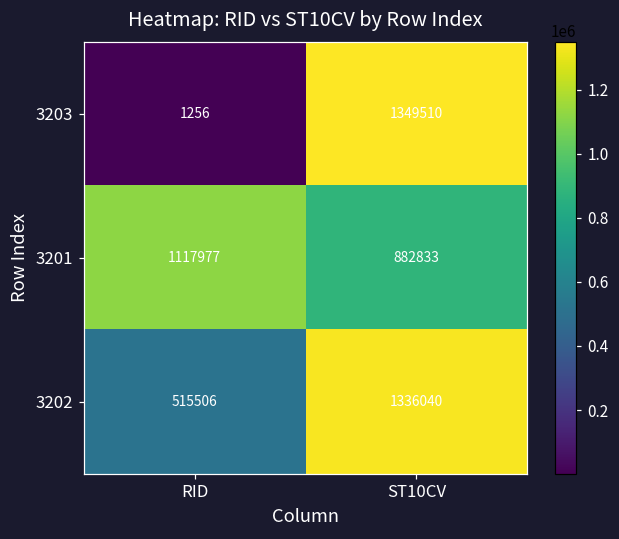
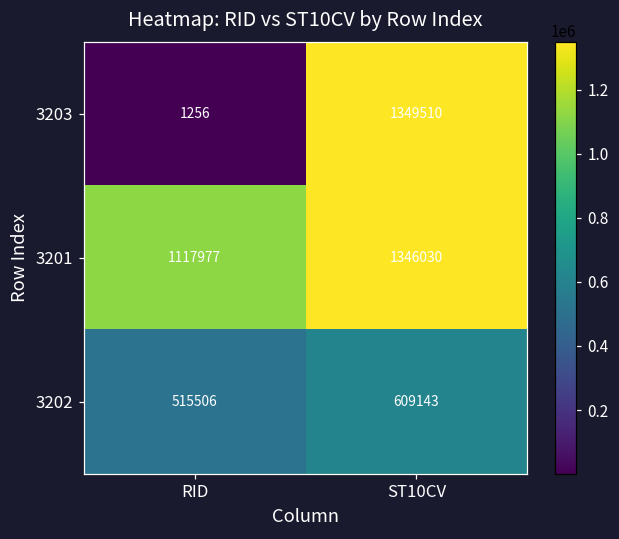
3201, ST10CV: 882833 -> 1346030
3202, ST10CV: 1336040 -> 609143
